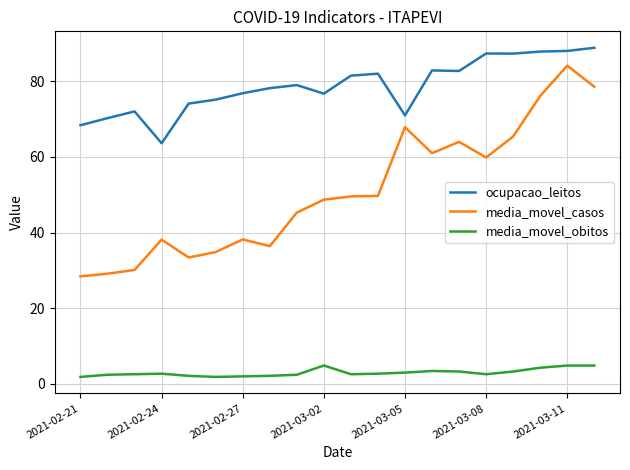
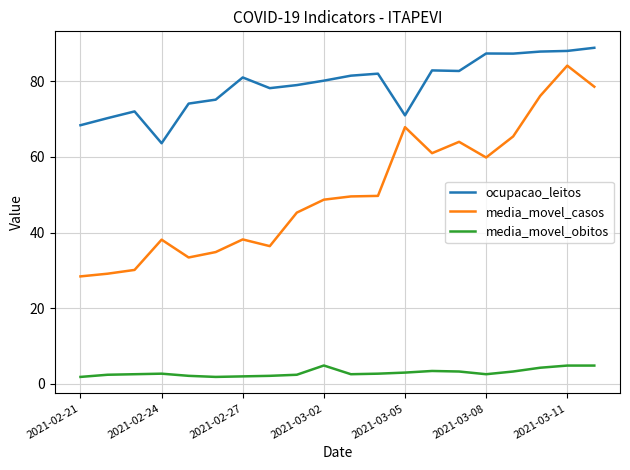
ocupacao_leitos, 2021-02-27: 77 -> 81
ocupacao_leitos, 2021-03-02: 77 -> 80
